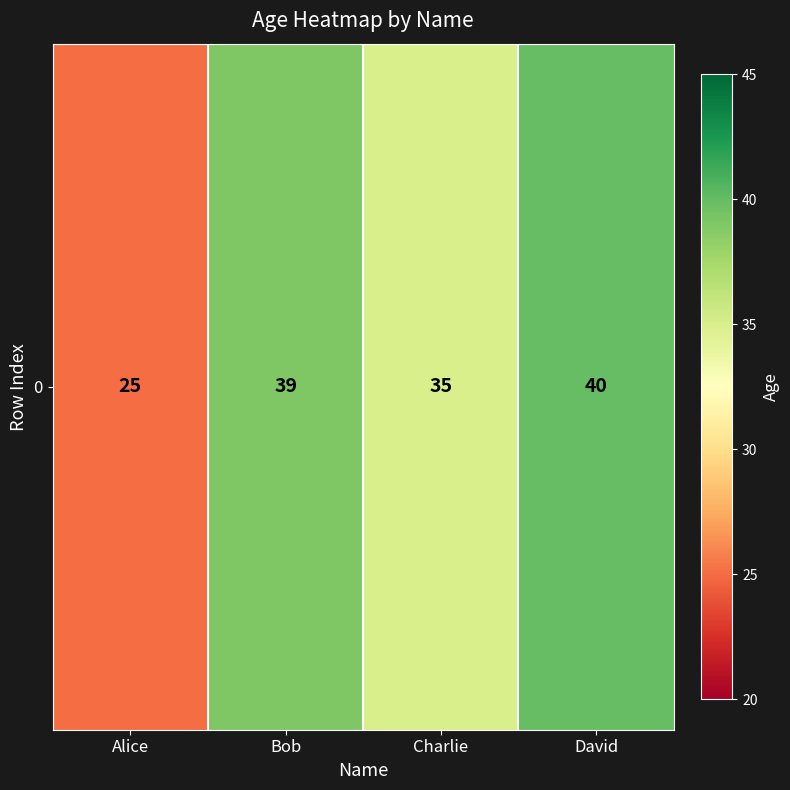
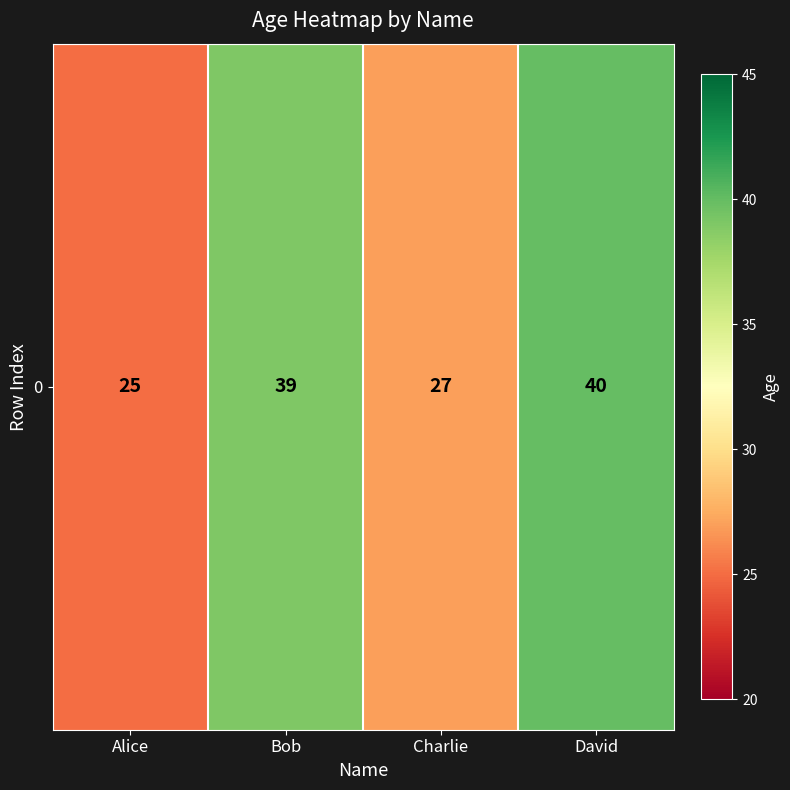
0, Charlie: 35 -> 27
